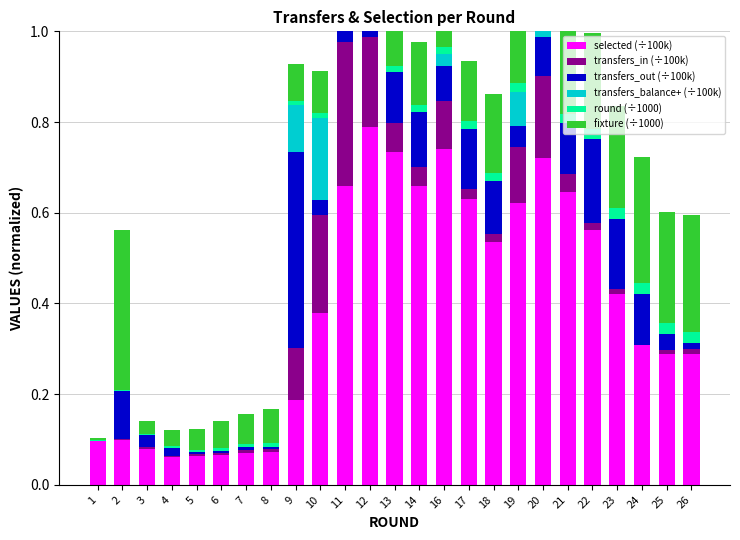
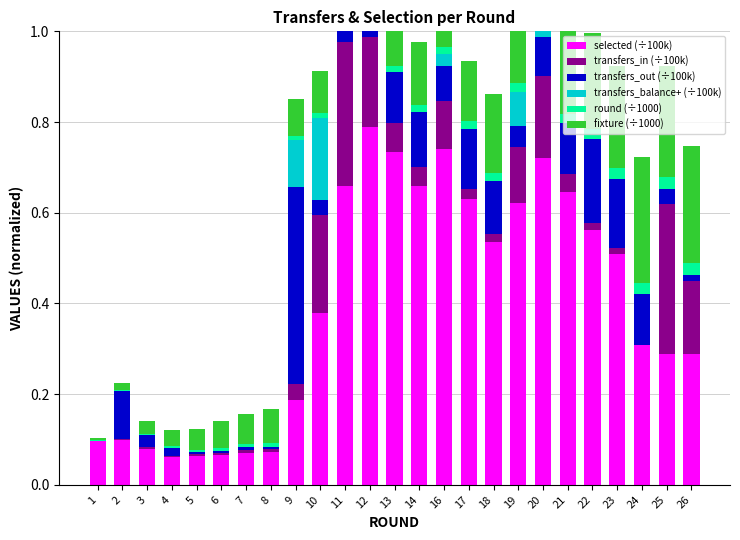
fixture (÷1000), 2: 0.35 -> 0.02
transfers_in (÷100k), 9: 0.11 -> 0.04
selected (÷100k), 23: 0.42 -> 0.51
transfers_in (÷100k), 25: 0.01 -> 0.33
transfers_in (÷100k), 26: 0.01 -> 0.16
